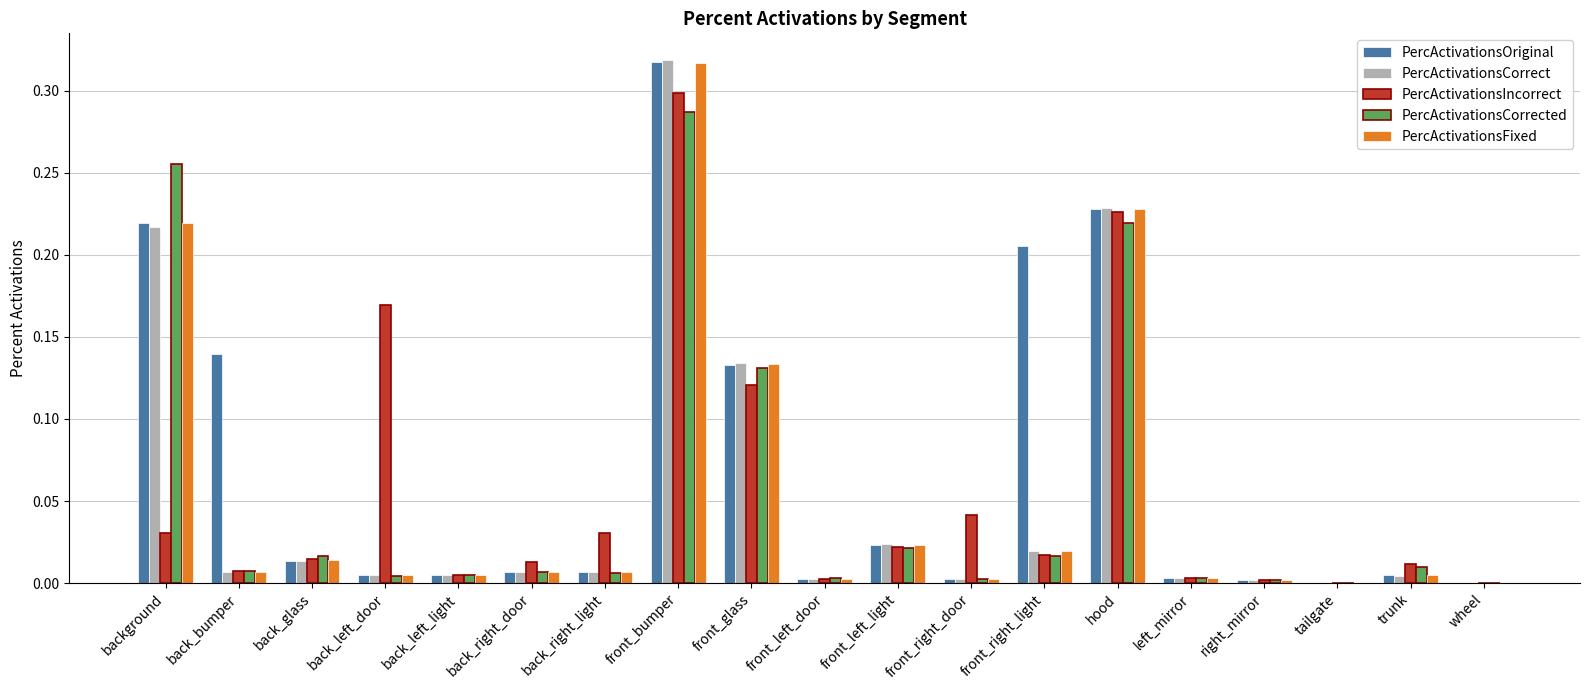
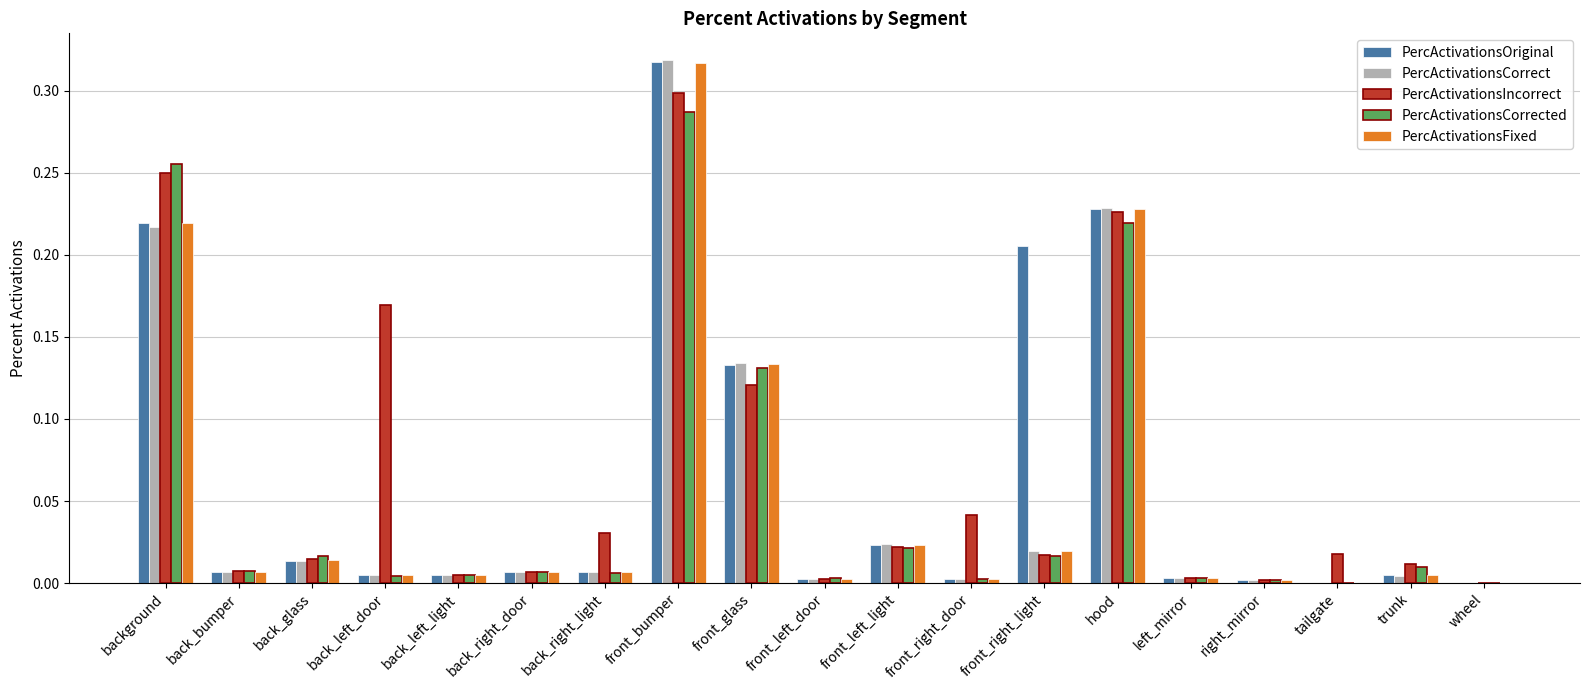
PercActivationsIncorrect, background: 0.031 -> 0.250
PercActivationsOriginal, back_bumper: 0.139 -> 0.007
PercActivationsIncorrect, back_right_door: 0.013 -> 0.007
PercActivationsIncorrect, tailgate: 0.000 -> 0.018
